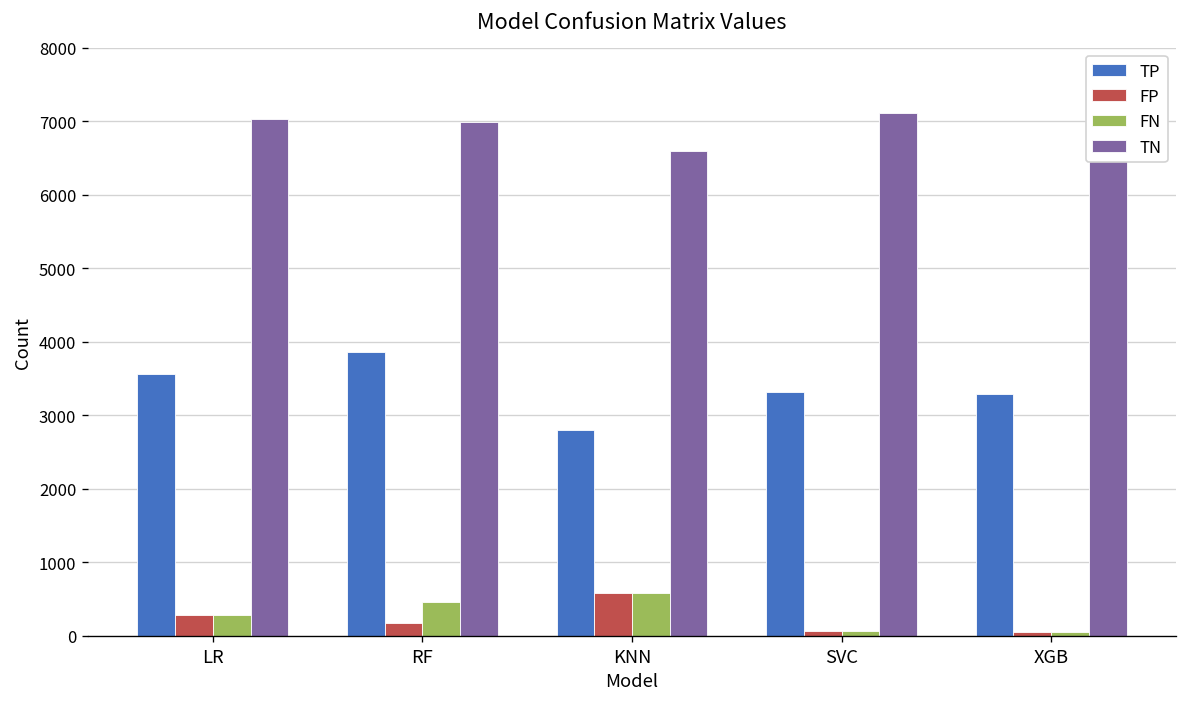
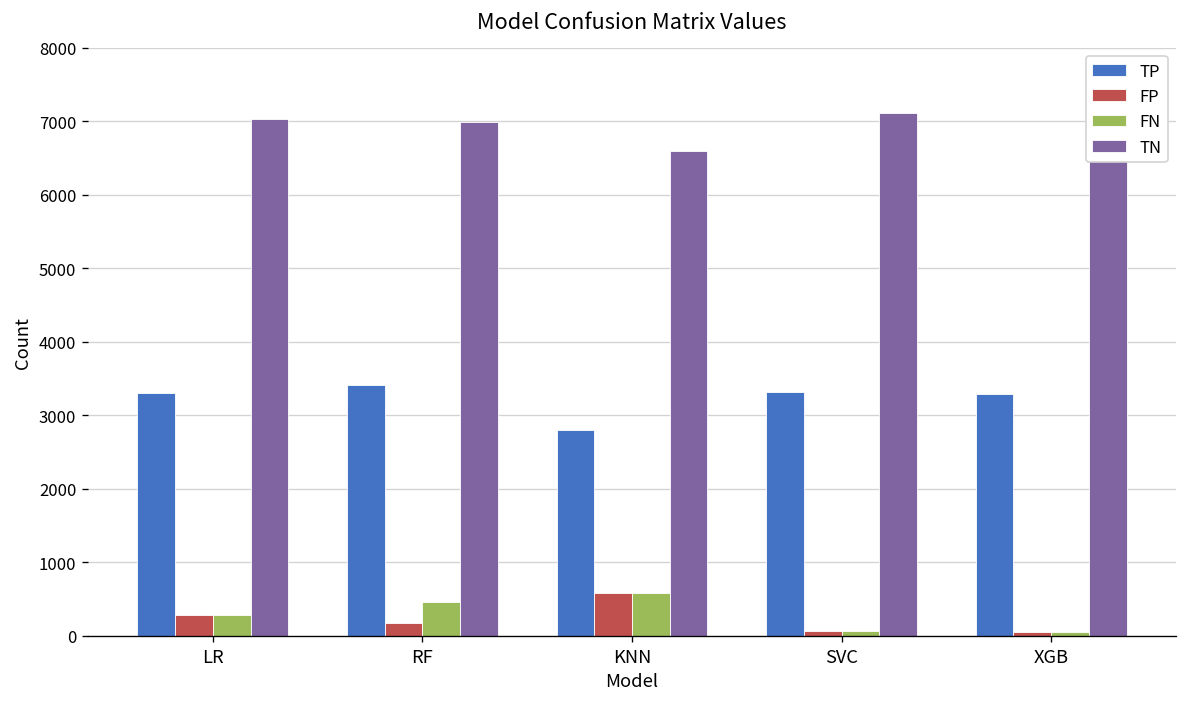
TP, LR: 3600 -> 3300
TP, RF: 3900 -> 3400
